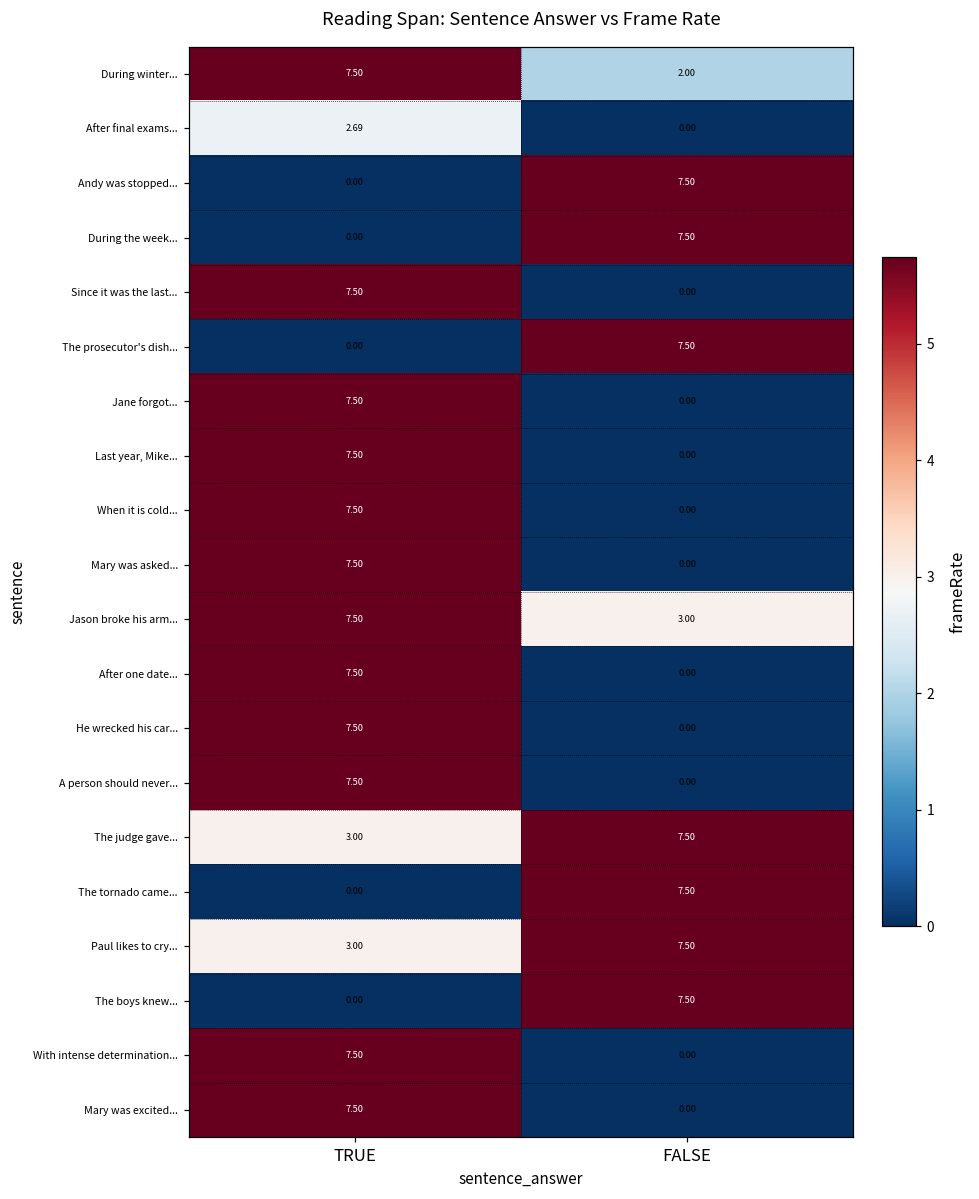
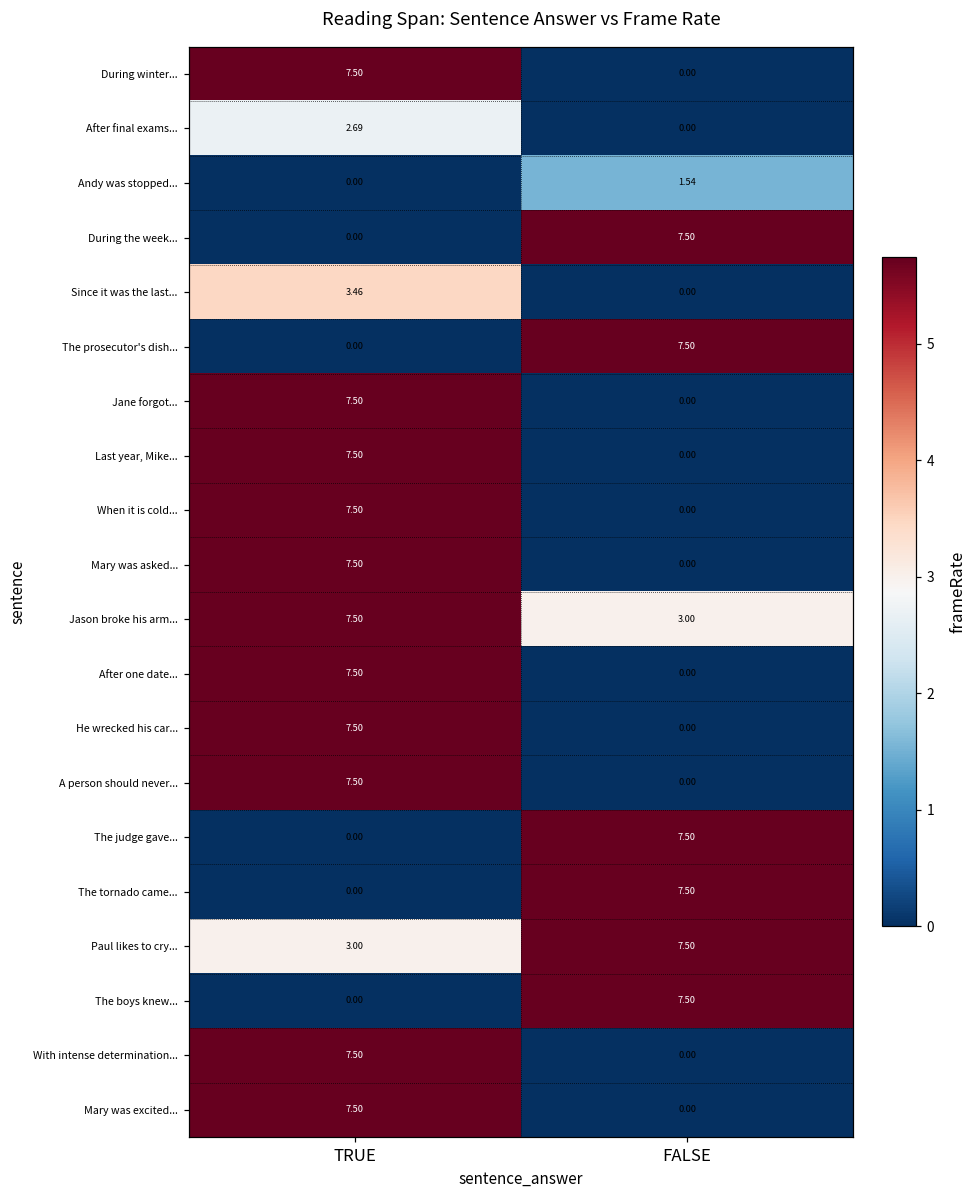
During winter..., FALSE: 2.00 -> 0.00
Andy was stopped..., FALSE: 7.50 -> 1.54
Since it was the last..., TRUE: 7.50 -> 3.46
The judge gave..., TRUE: 3.00 -> 0.00
